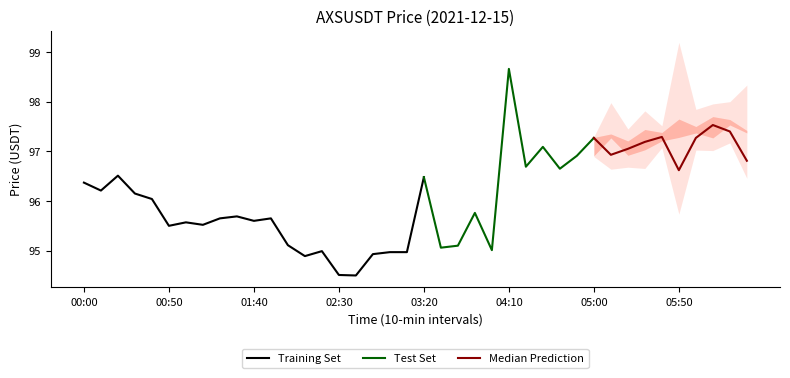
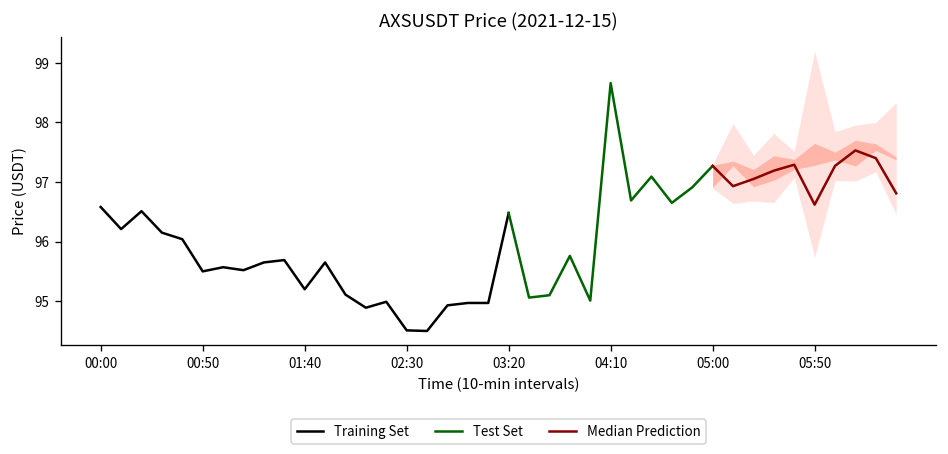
Training Set, 00:00: 96.4 -> 96.6
Training Set, 01:40: 95.6 -> 95.2
